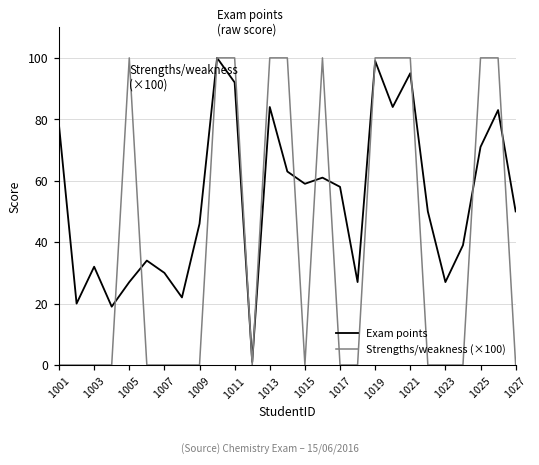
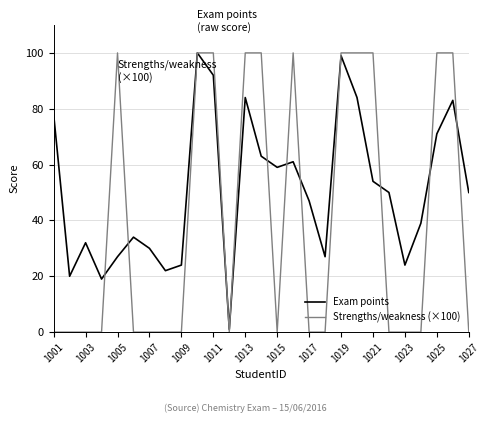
Exam points, 1009: 46 -> 24
Exam points, 1017: 58 -> 47
Exam points, 1021: 95 -> 54
Exam points, 1023: 27 -> 24
